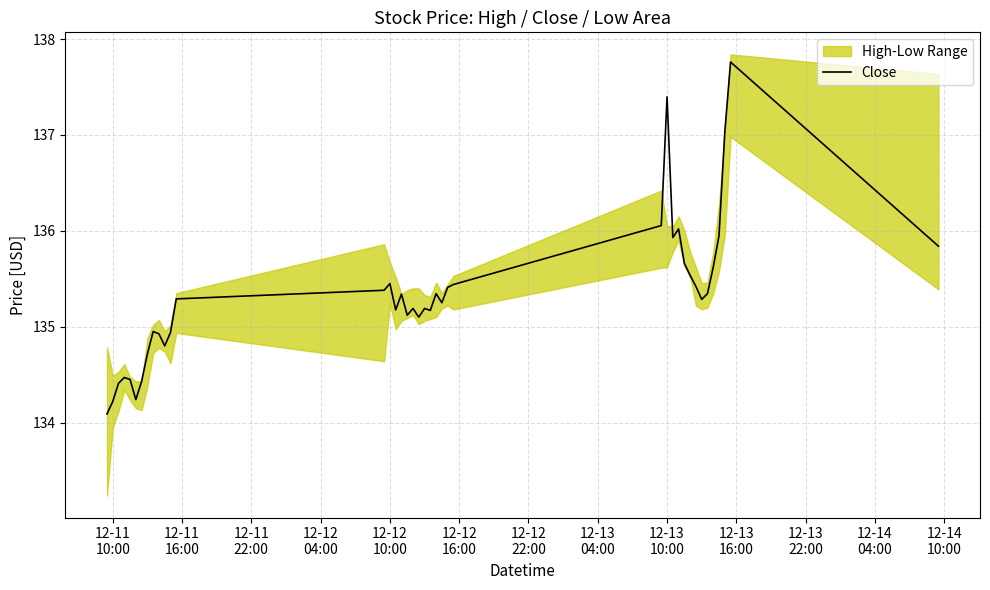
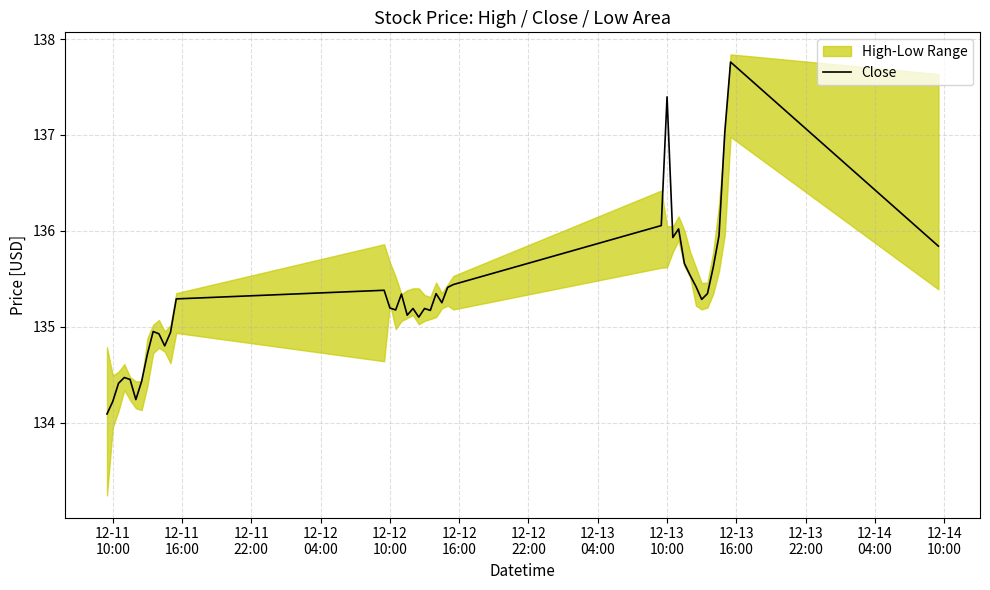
Close, 12-12 10:00: 135.4 -> 135.2
